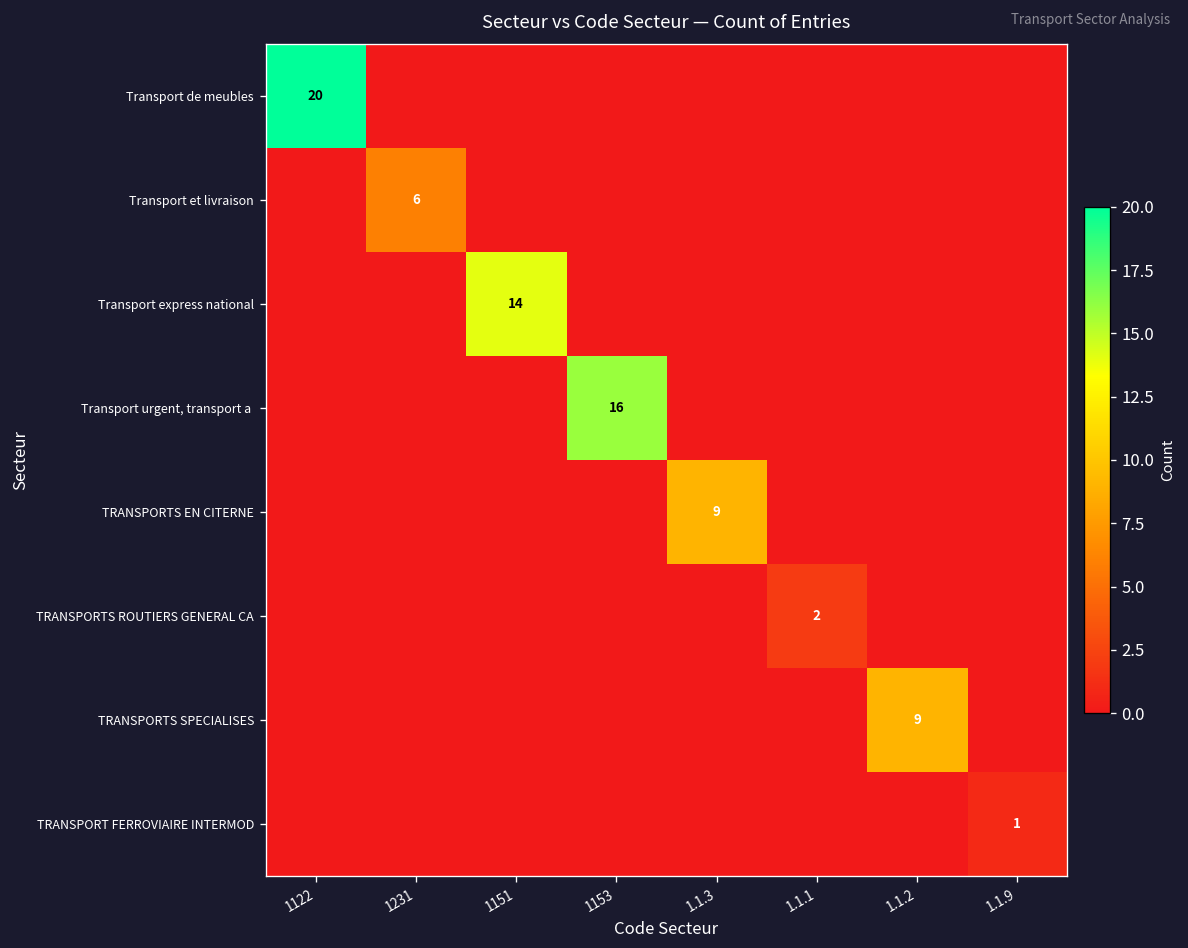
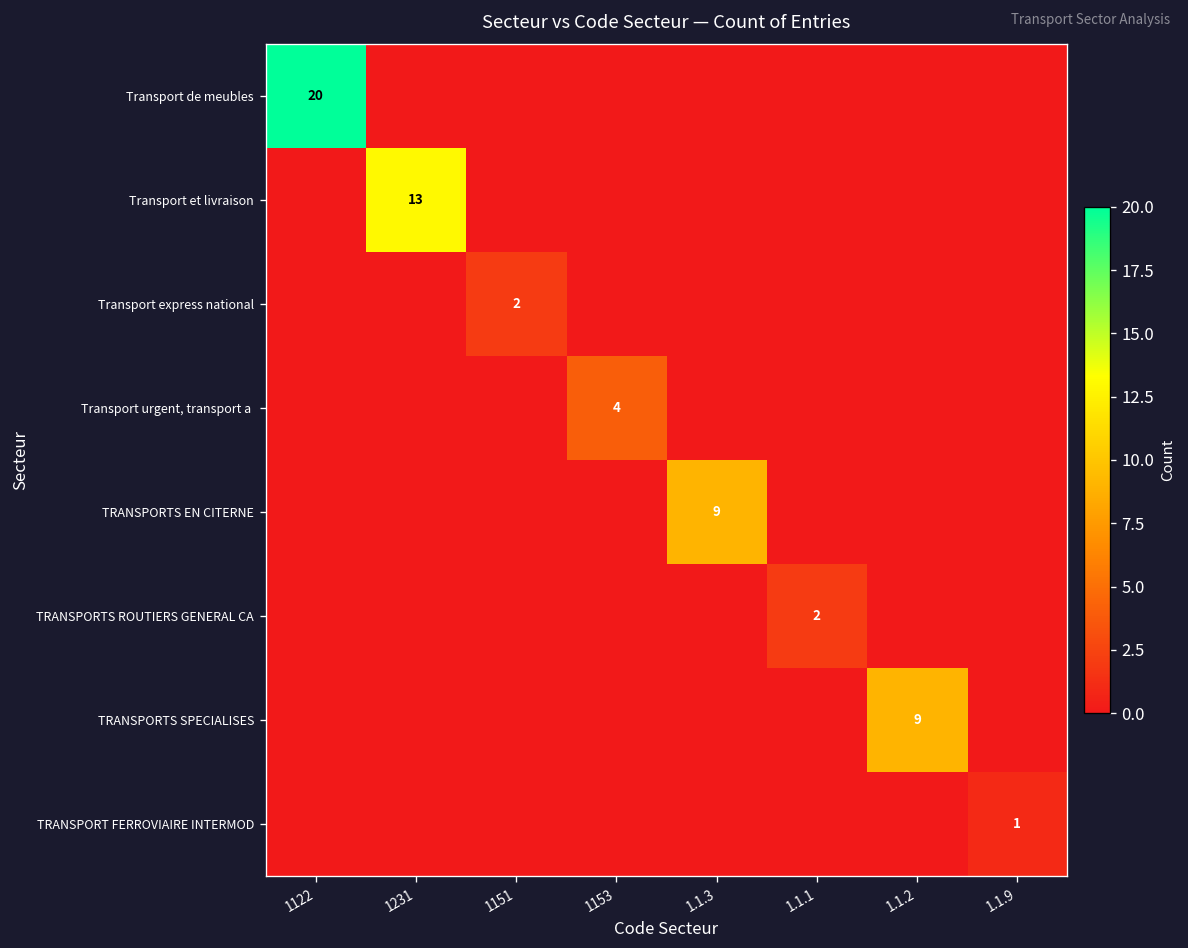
Transport et livraison, 1231: 6 -> 13
Transport express national, 1151: 14 -> 2
Transport urgent, transport a, 1153: 16 -> 4
